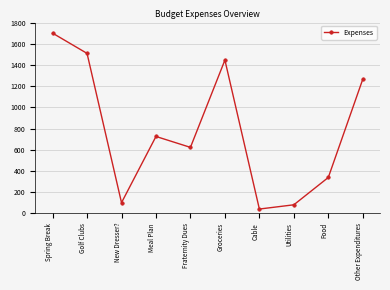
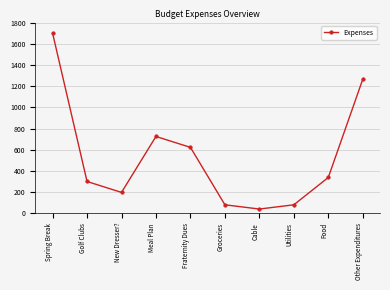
Golf Clubs: 1510 -> 300
New Dresser?: 100 -> 200
Groceries: 1450 -> 80
